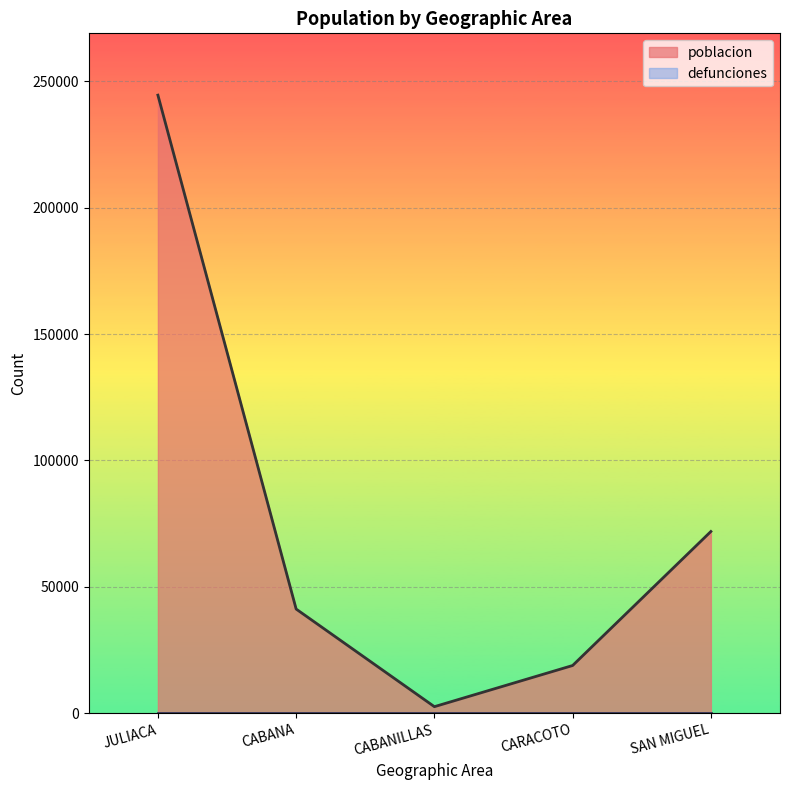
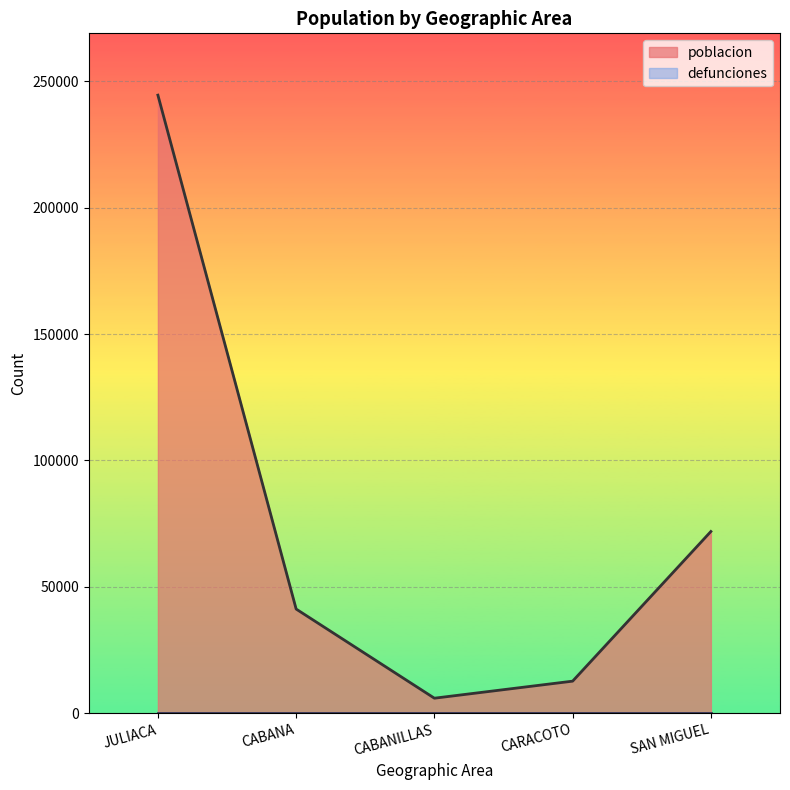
poblacion, CABANILLAS: 3000 -> 6000
poblacion, CARACOTO: 19000 -> 13000
